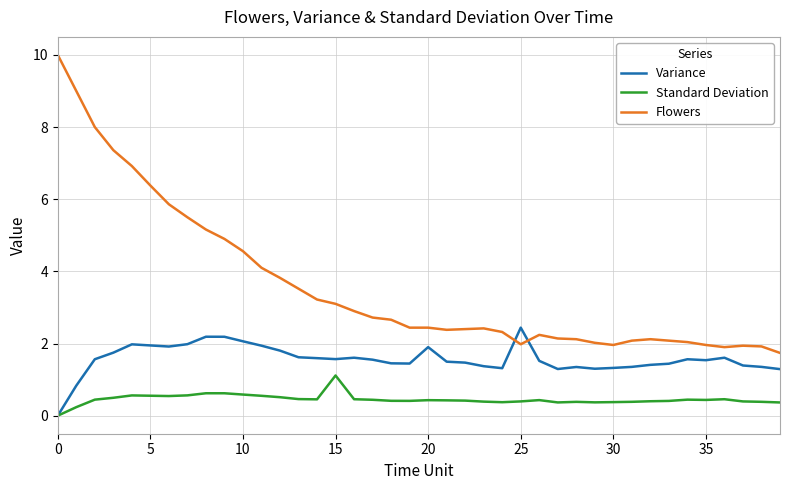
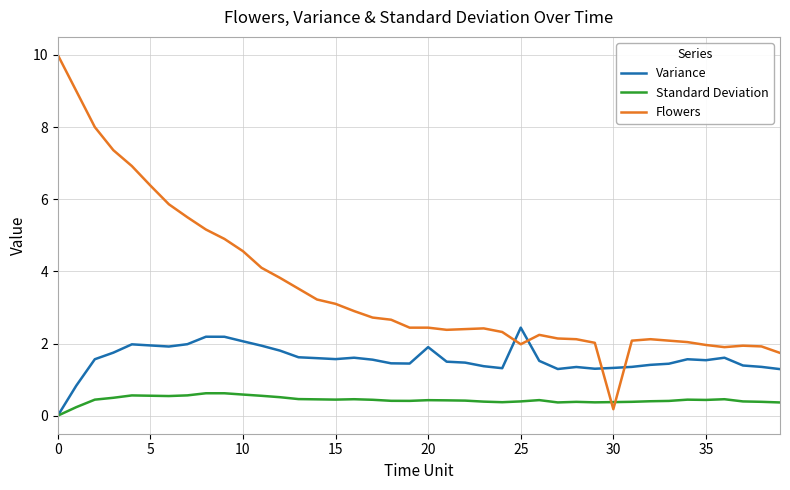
Standard Deviation, 15: 1.1 -> 0.4
Flowers, 30: 2.0 -> 0.2
